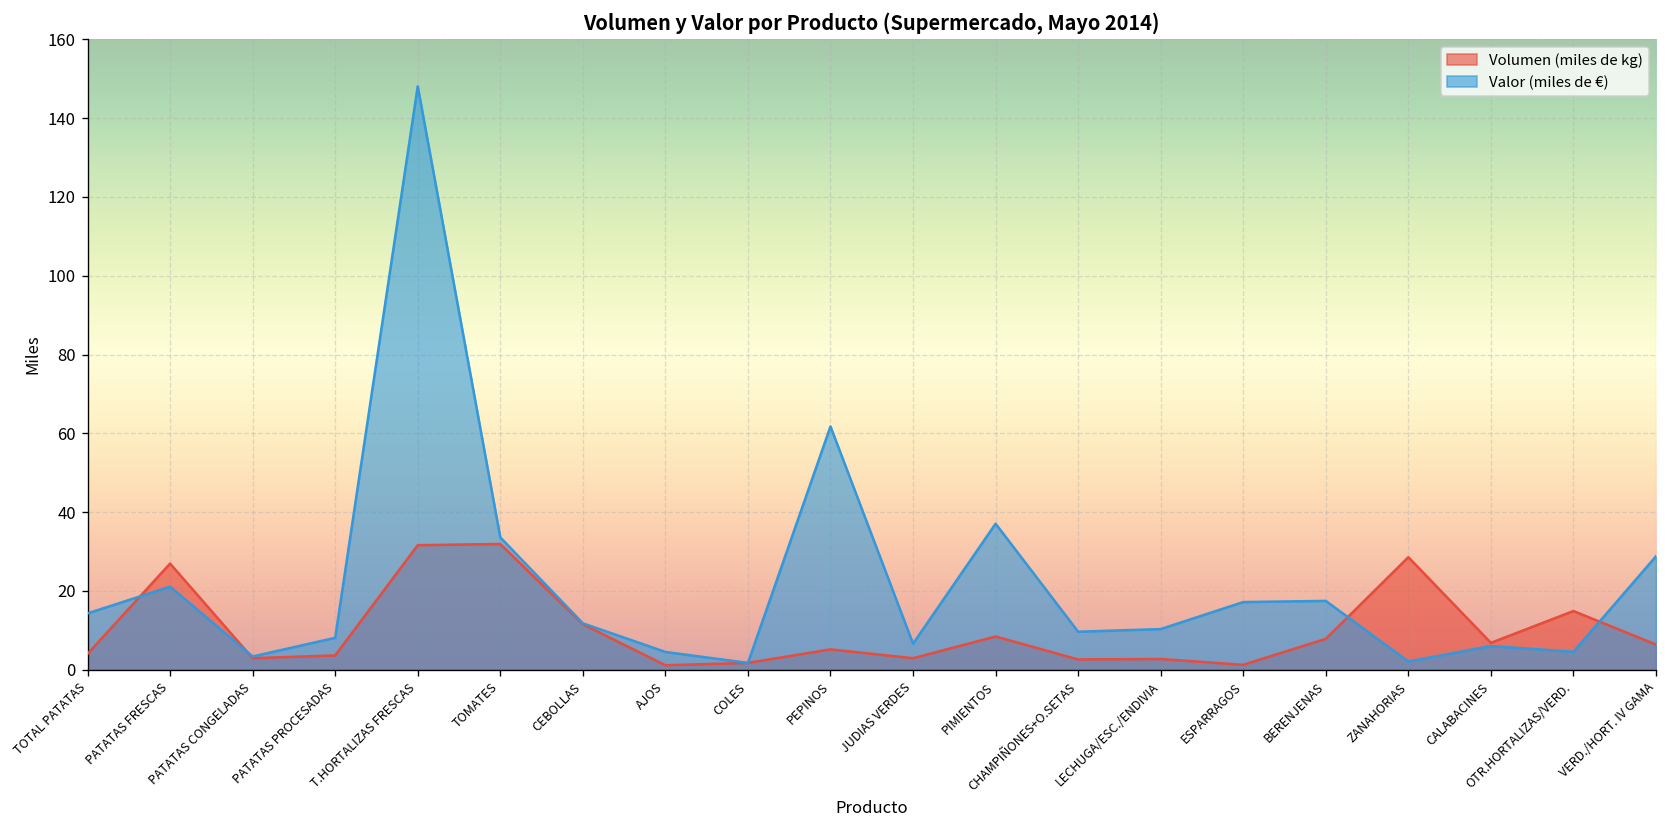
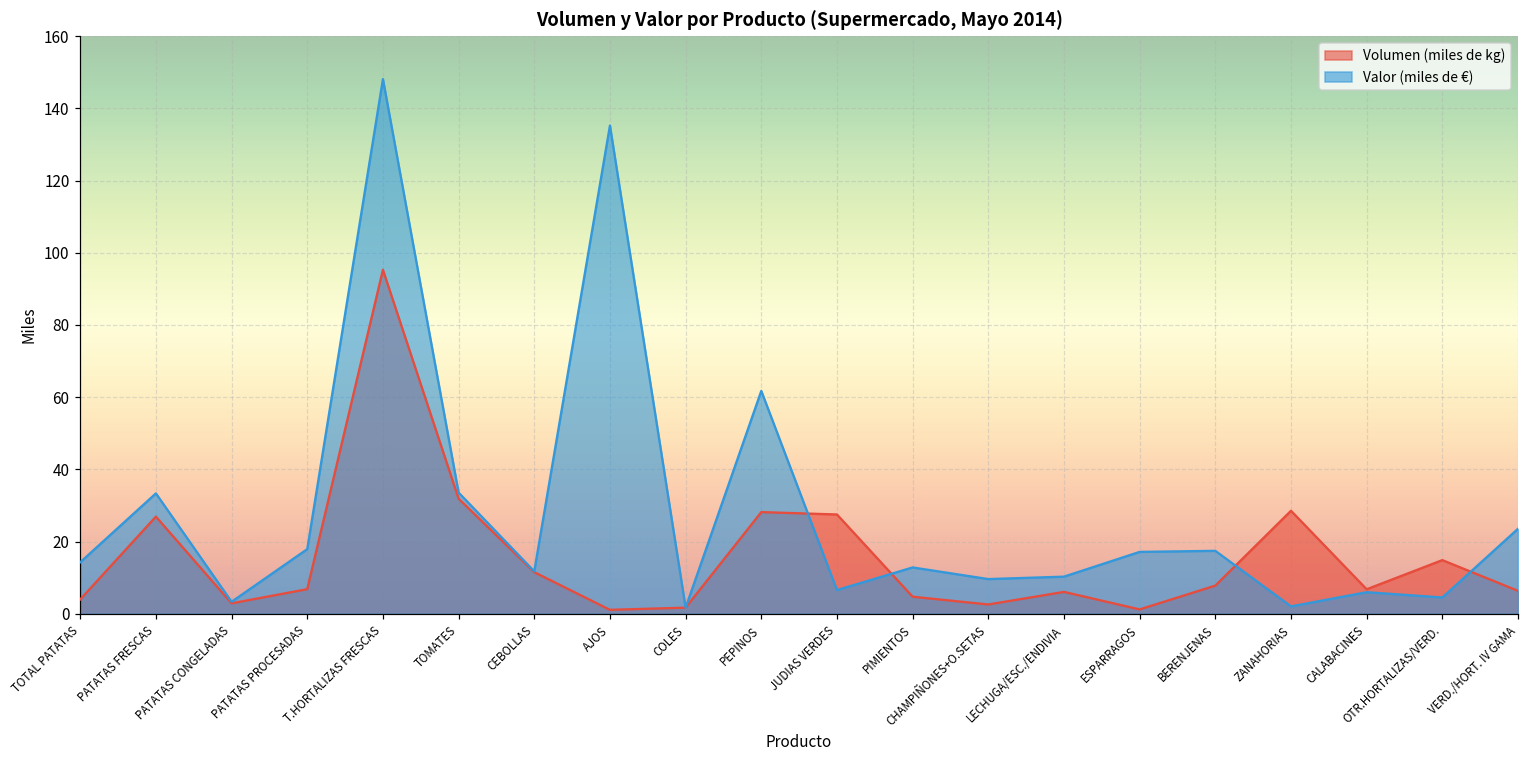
Valor (miles de €), PATATAS FRESCAS: 21 -> 33
Volumen (miles de kg), PATATAS PROCESADAS: 4 -> 7
Valor (miles de €), PATATAS PROCESADAS: 8 -> 18
Volumen (miles de kg), T.HORTALIZAS FRESCAS: 32 -> 95
Valor (miles de €), AJOS: 4 -> 135
Volumen (miles de kg), PEPINOS: 5 -> 28
Volumen (miles de kg), JUDIAS VERDES: 3 -> 28
Volumen (miles de kg), PIMIENTOS: 8 -> 5
Valor (miles de €), PIMIENTOS: 37 -> 13
Volumen (miles de kg), LECHUGA/ESC./ENDIVIA: 3 -> 6
Valor (miles de €), VERD./HORT. IV GAMA: 29 -> 24
